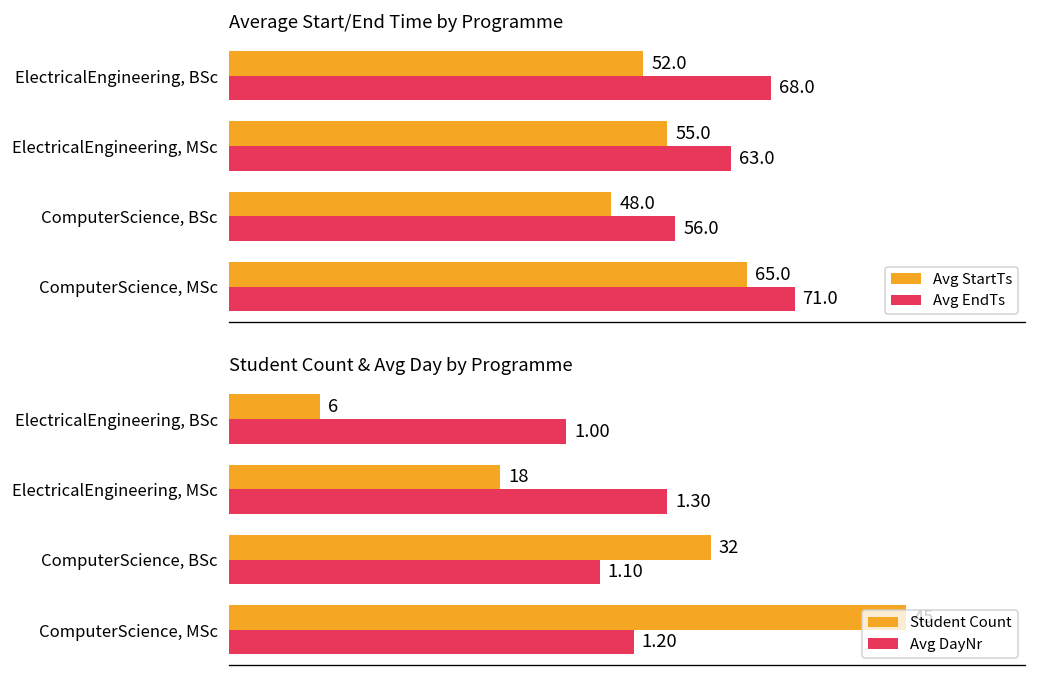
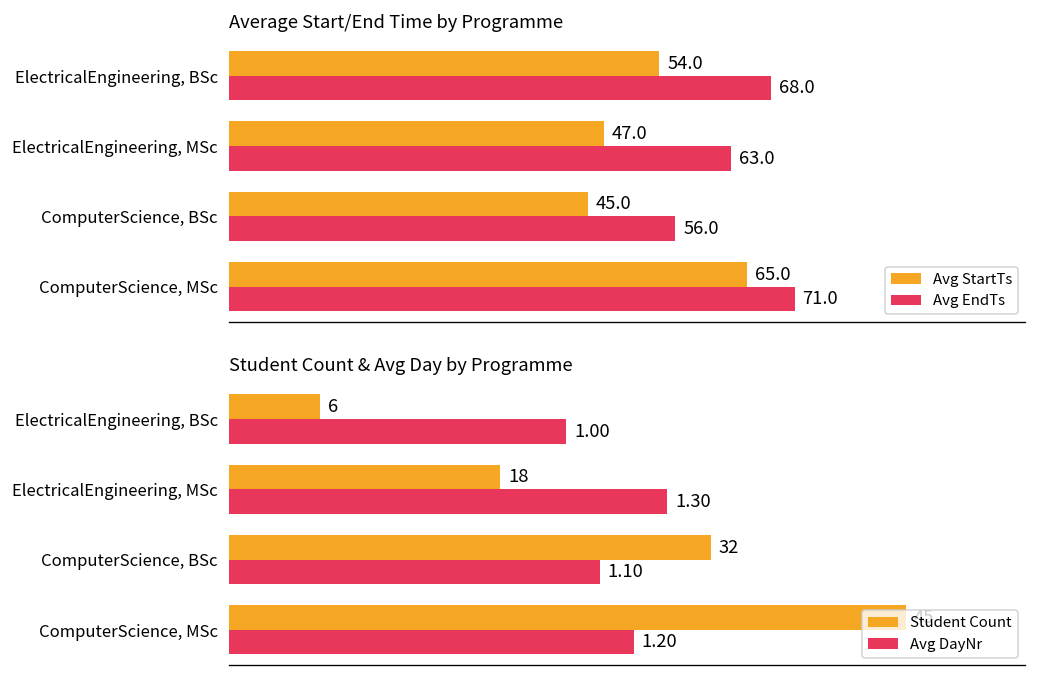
Average Start/End Time by Programme, Avg StartTs, ElectricalEngineering, BSc: 52.0 -> 54.0
Average Start/End Time by Programme, Avg StartTs, ElectricalEngineering, MSc: 55.0 -> 47.0
Average Start/End Time by Programme, Avg StartTs, ComputerScience, BSc: 48.0 -> 45.0
